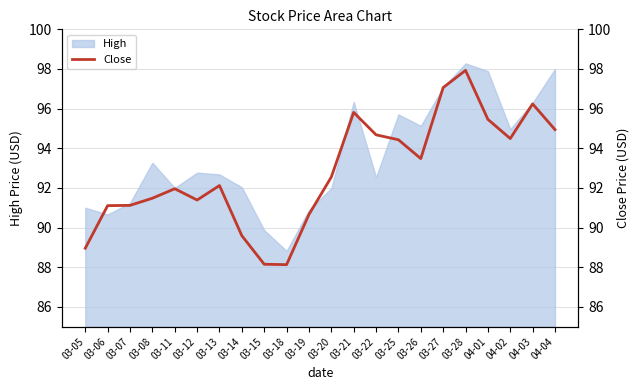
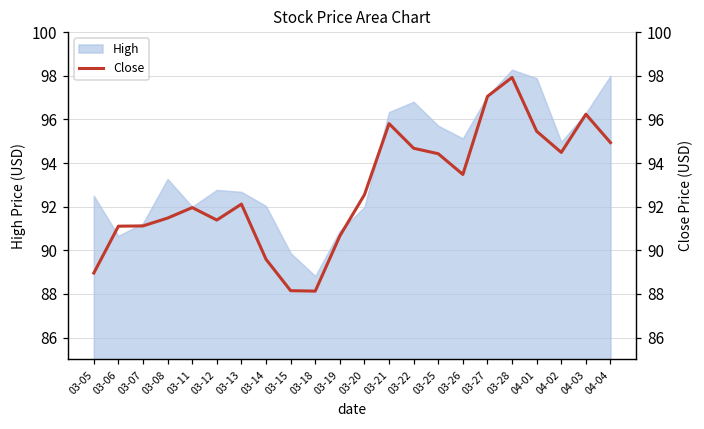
High, 03-05: 91.0 -> 92.5
High, 03-22: 92.5 -> 96.8
